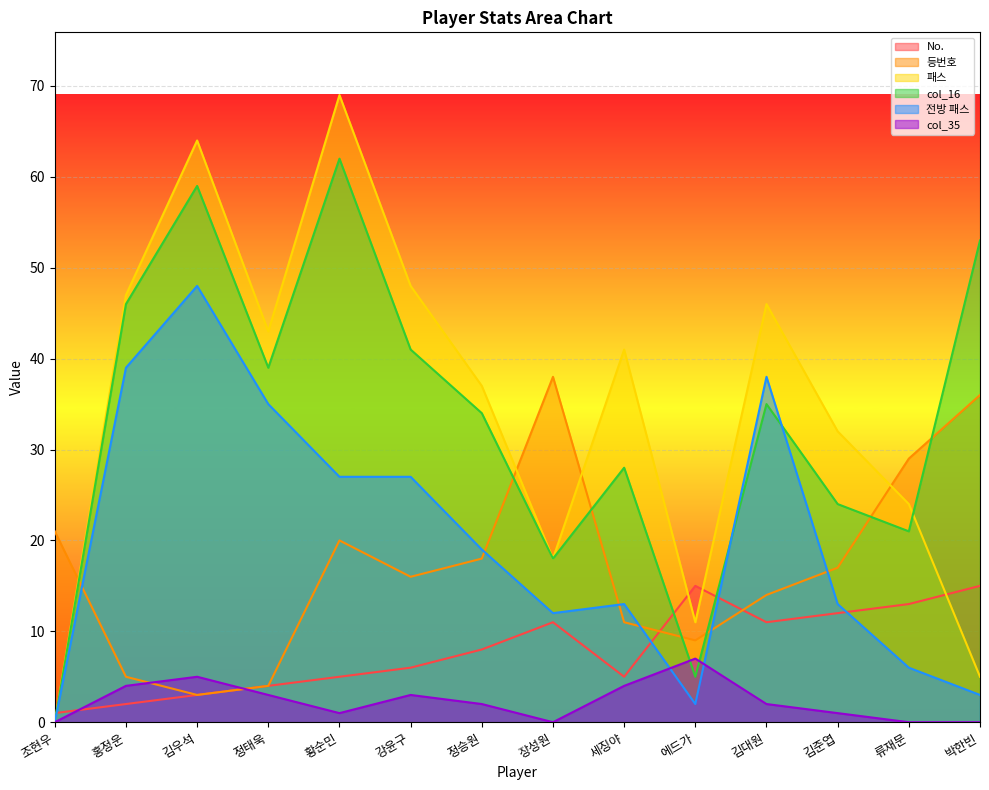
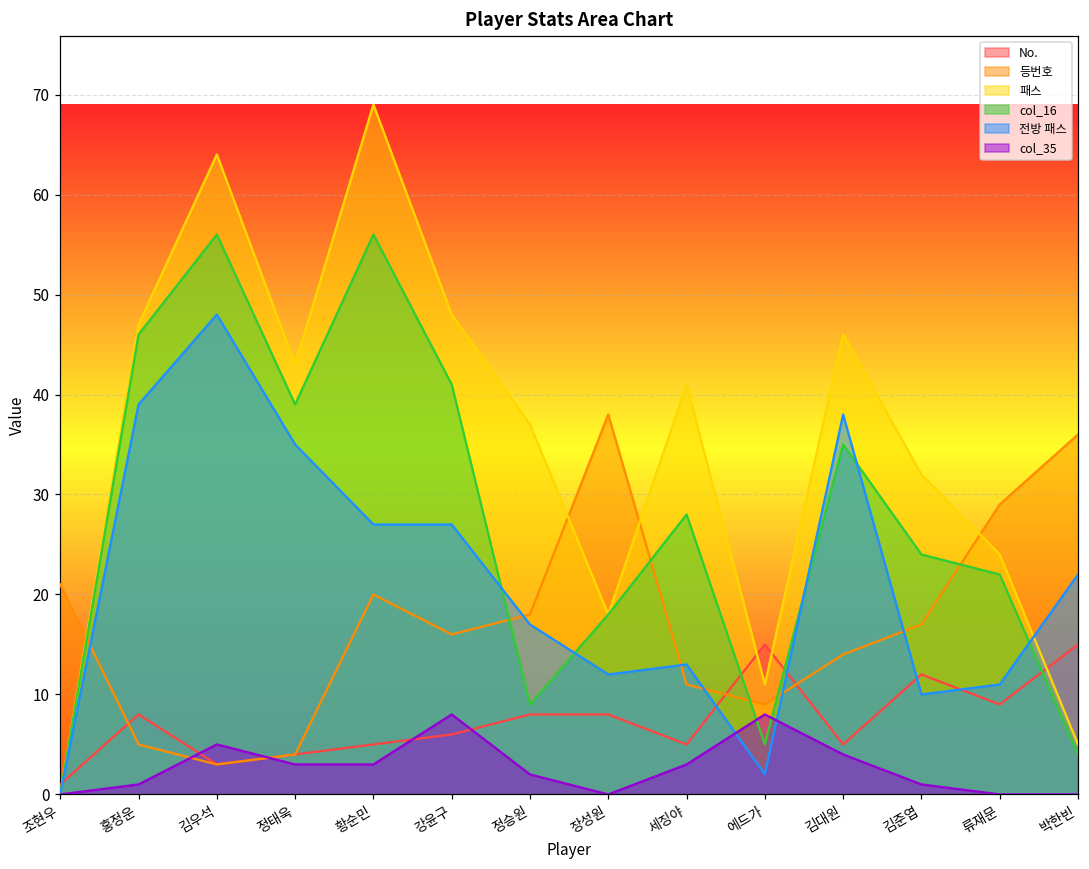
No., 홍정운: 2 -> 8
col_35, 홍정운: 4 -> 1
col_16, 김우석: 59 -> 56
col_16, 황순민: 62 -> 56
col_35, 황순민: 1 -> 3
col_35, 강윤구: 3 -> 8
col_16, 정승원: 34 -> 9
전방 패스, 정승원: 19 -> 17
No., 장성원: 11 -> 8
col_35, 세징야: 4 -> 3
col_35, 에드가: 7 -> 8
No., 김대원: 11 -> 5
col_35, 김대원: 2 -> 4
전방 패스, 김준엽: 13 -> 10
No., 류재문: 13 -> 9
col_16, 류재문: 21 -> 22
전방 패스, 류재문: 6 -> 11
col_16, 박한빈: 53 -> 4
전방 패스, 박한빈: 3 -> 22
